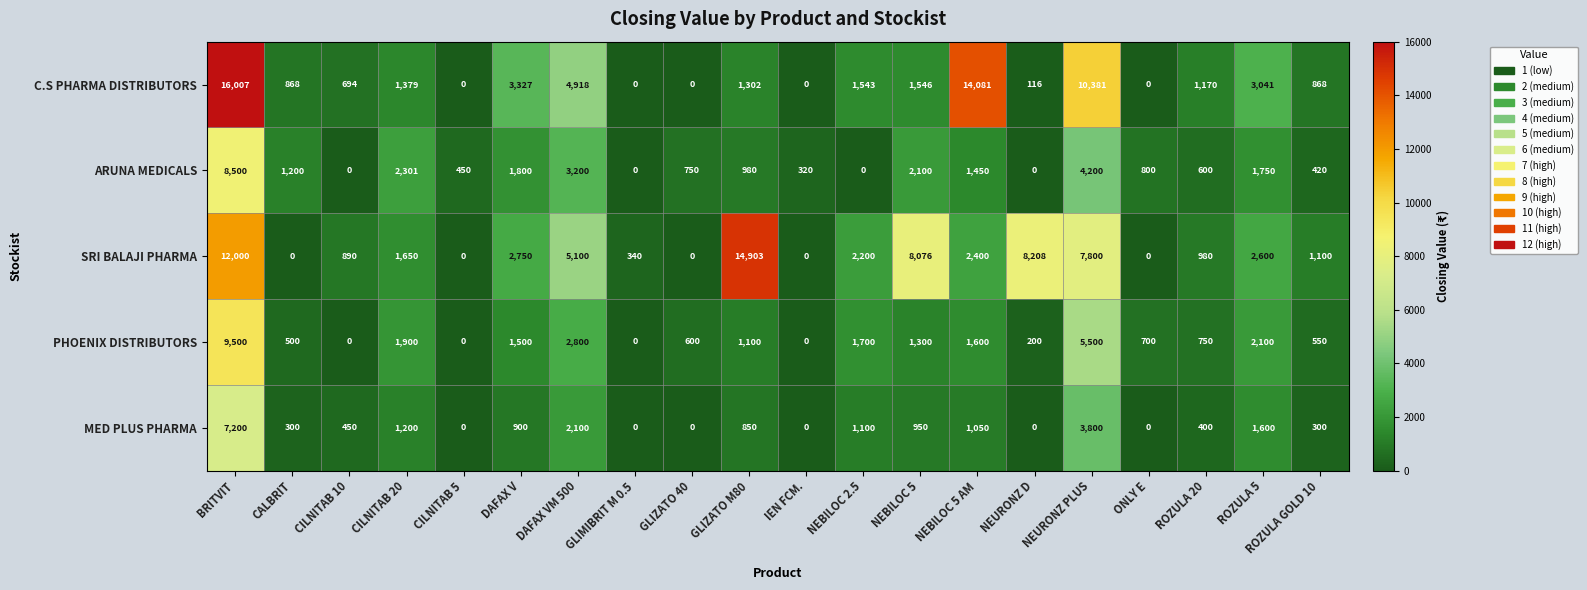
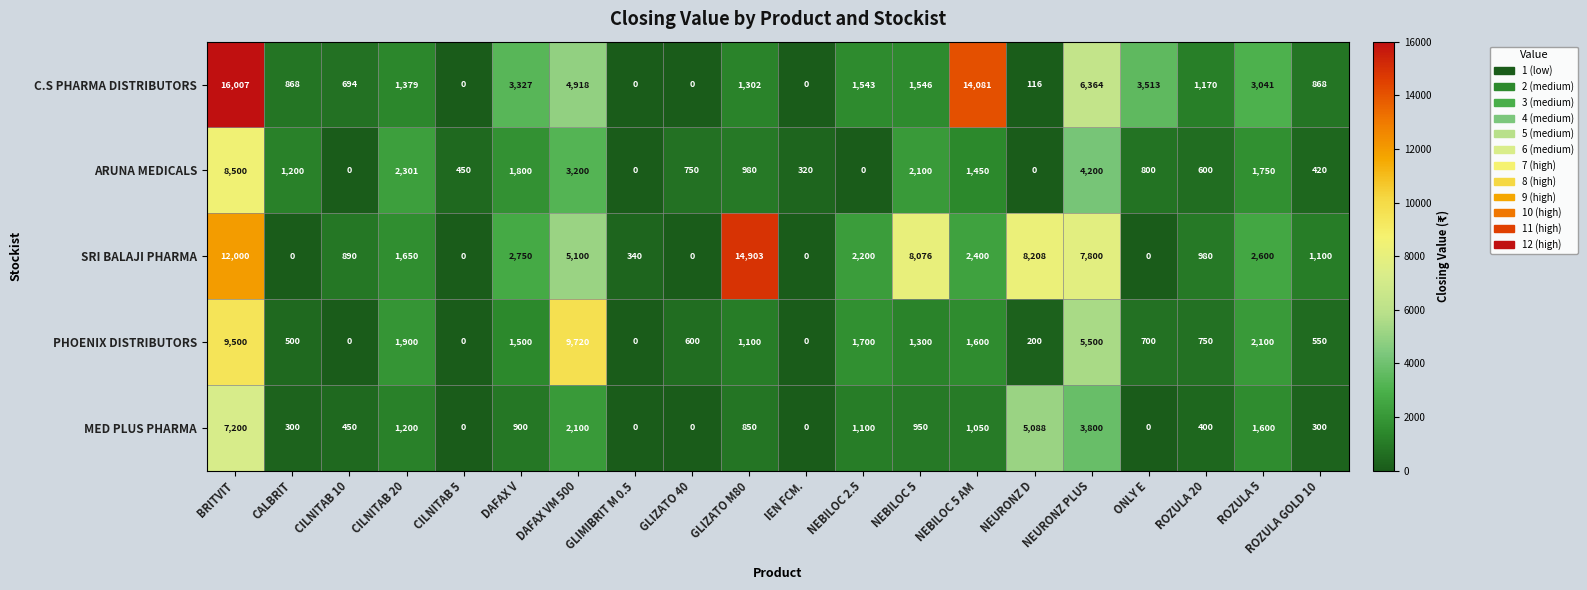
C.S PHARMA DISTRIBUTORS, NEURONZ PLUS: 10,381 -> 6,364
C.S PHARMA DISTRIBUTORS, ONLY E: 0 -> 3,513
PHOENIX DISTRIBUTORS, DAFAX VM 500: 2,800 -> 9,720
MED PLUS PHARMA, NEURONZ D: 0 -> 5,088
